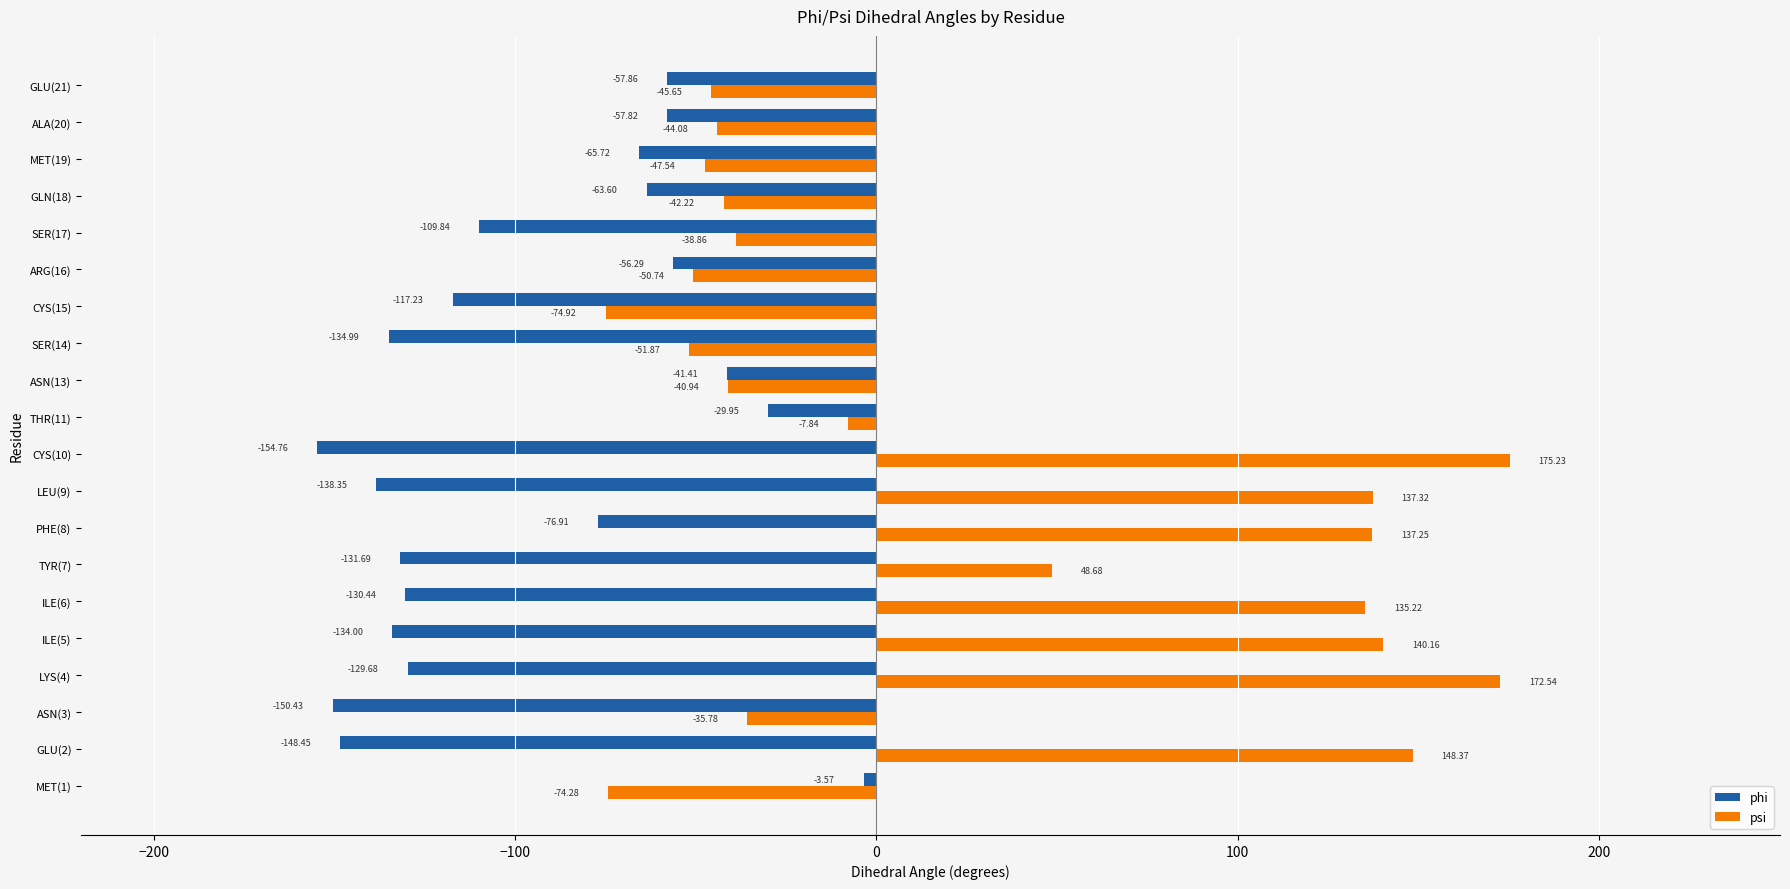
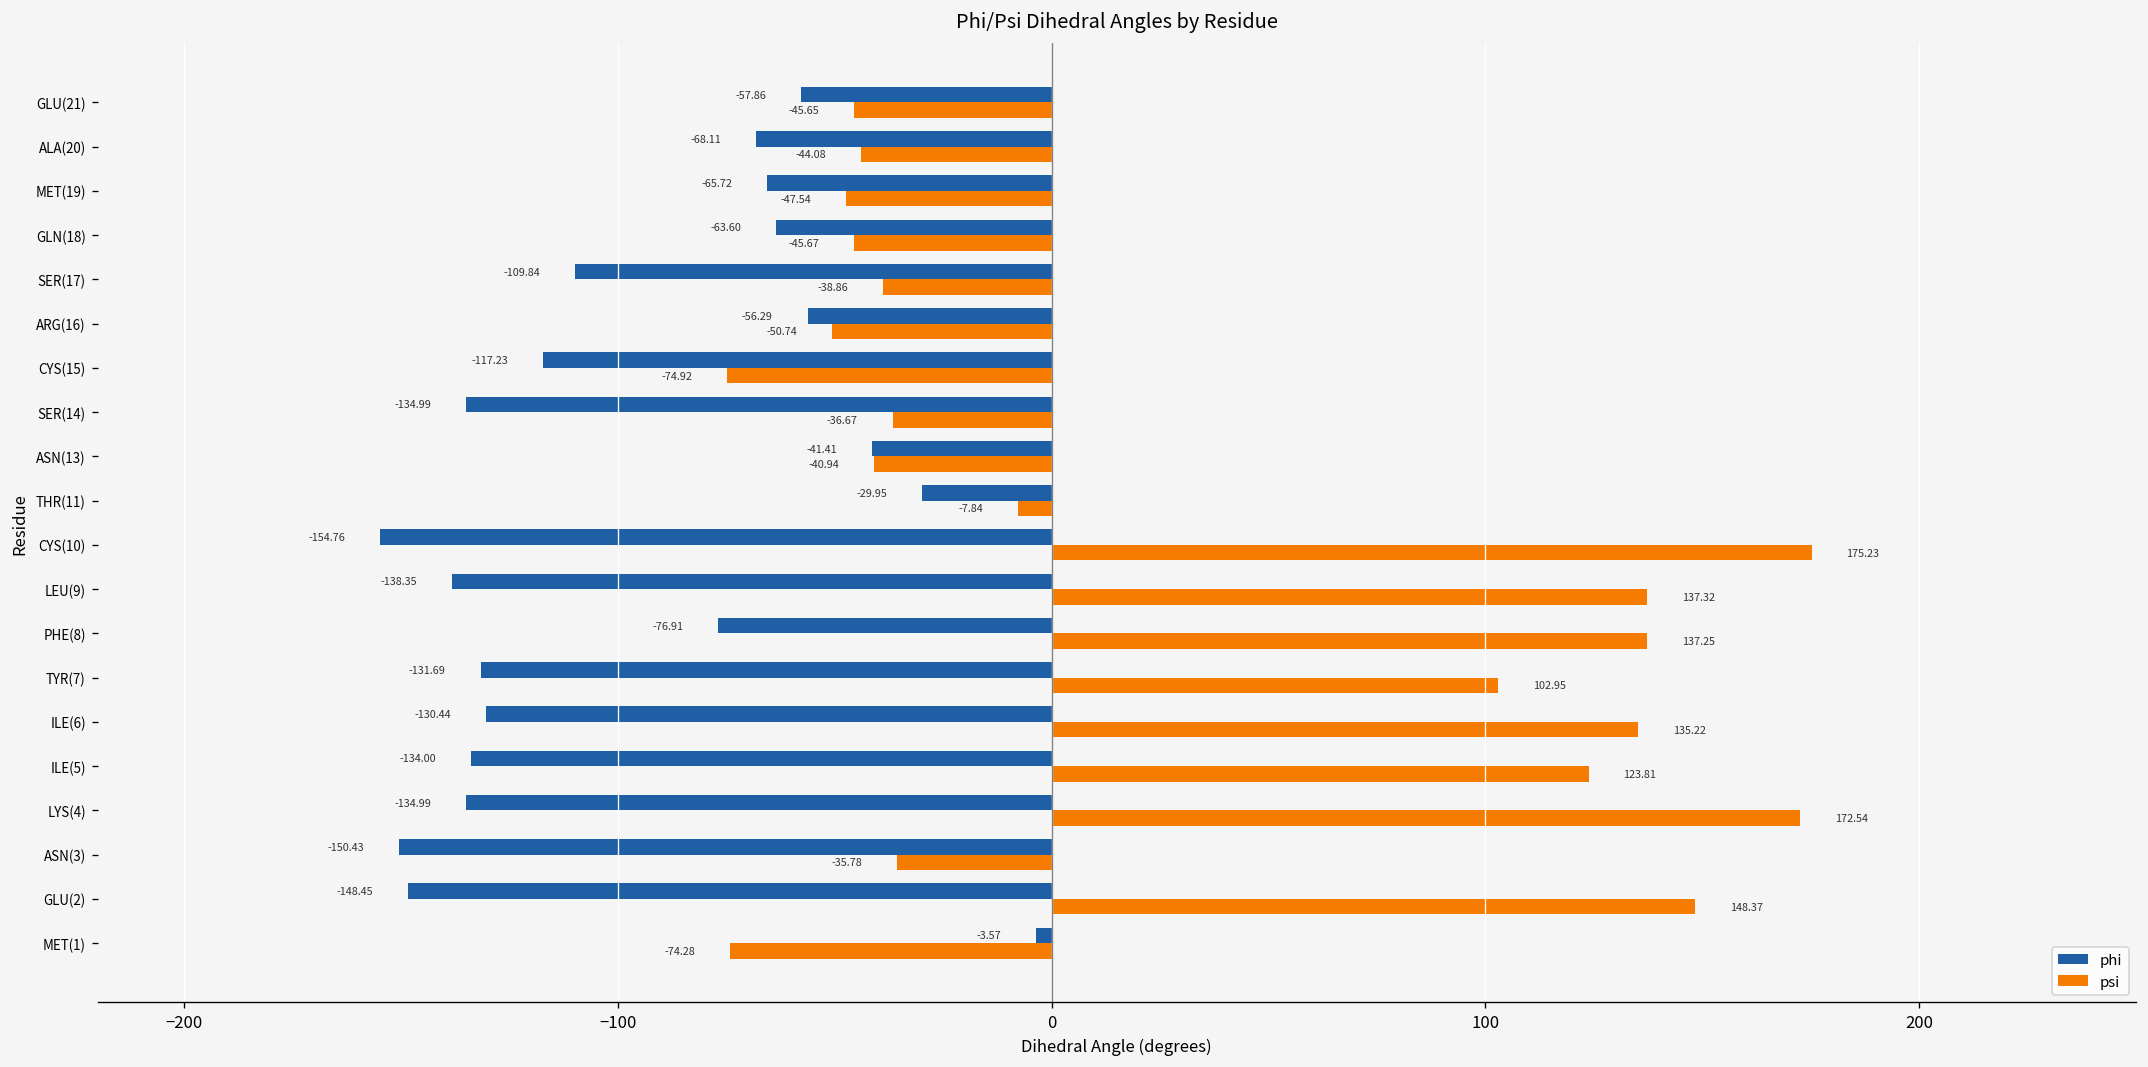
phi, ALA(20): -57.82 -> -68.11
psi, GLN(18): -42.22 -> -45.67
psi, SER(14): -51.87 -> -36.67
psi, TYR(7): 48.68 -> 102.95
psi, ILE(5): 140.16 -> 123.81
phi, LYS(4): -129.68 -> -134.99
